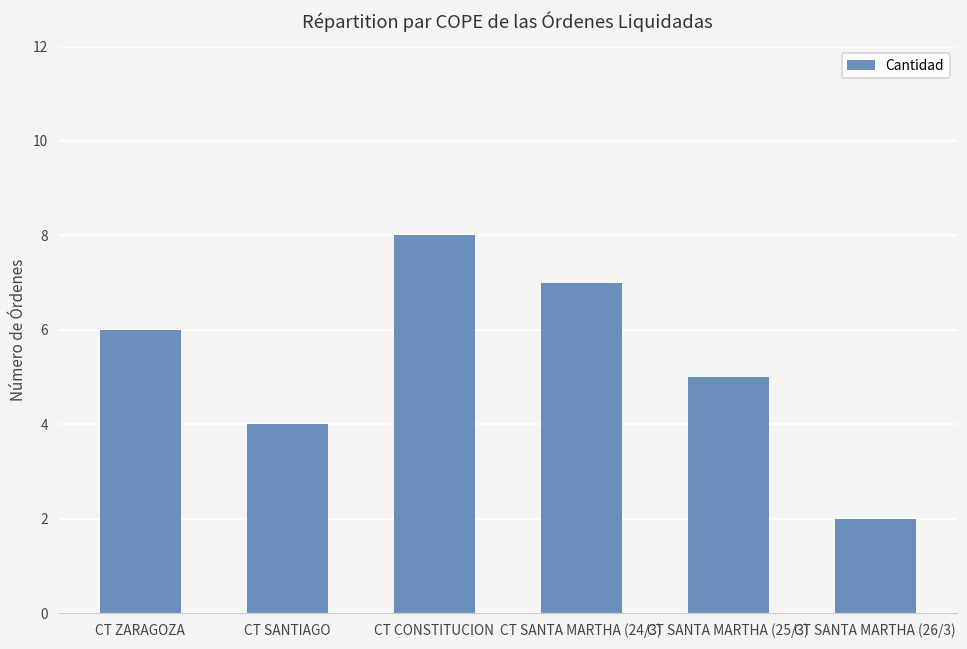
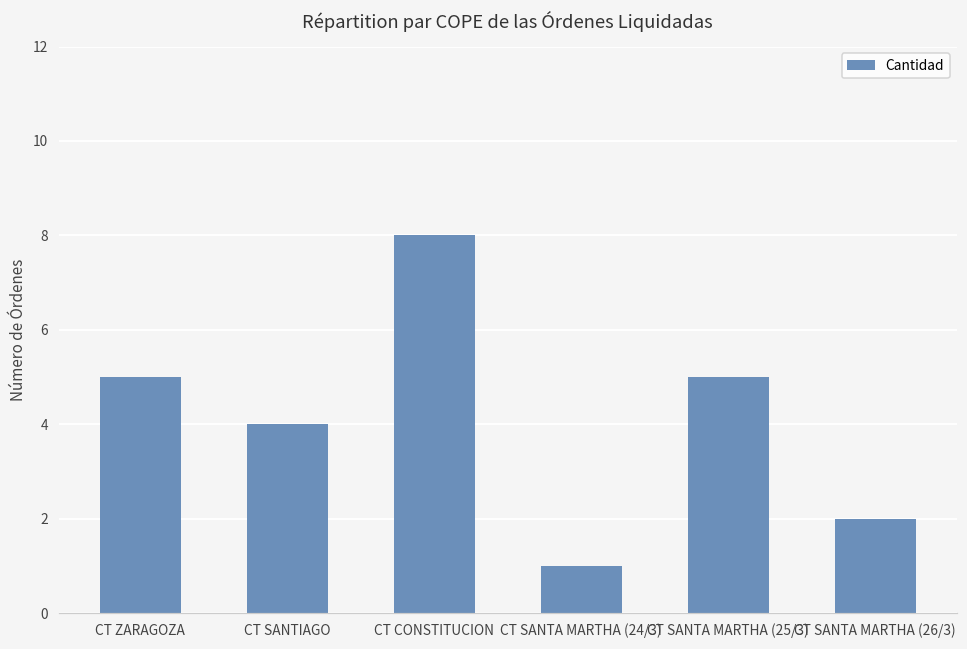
CT ZARAGOZA: 6 -> 5
CT SANTA MARTHA (24/3): 7 -> 1
